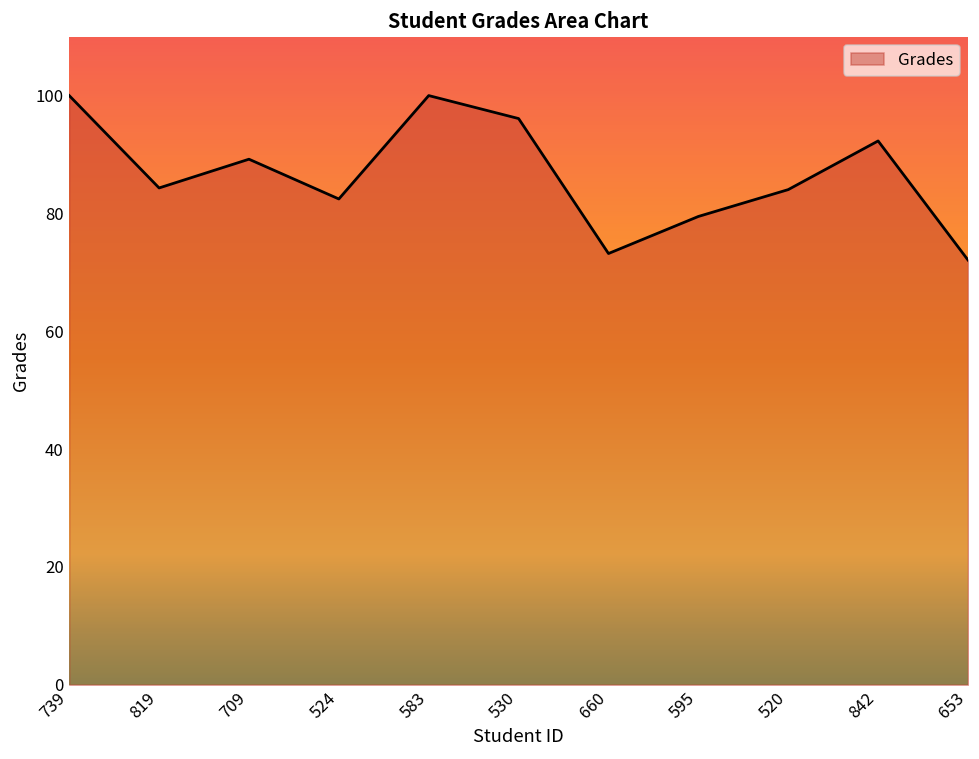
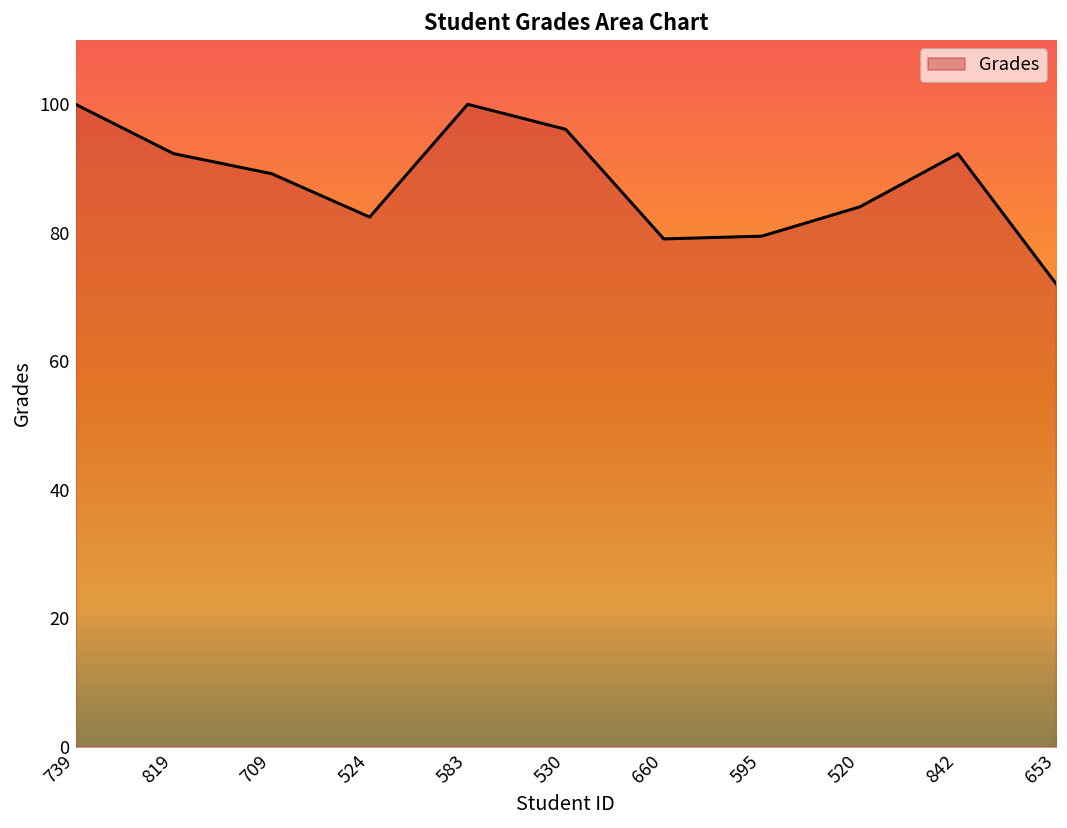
819: 84 -> 92
660: 73 -> 79
